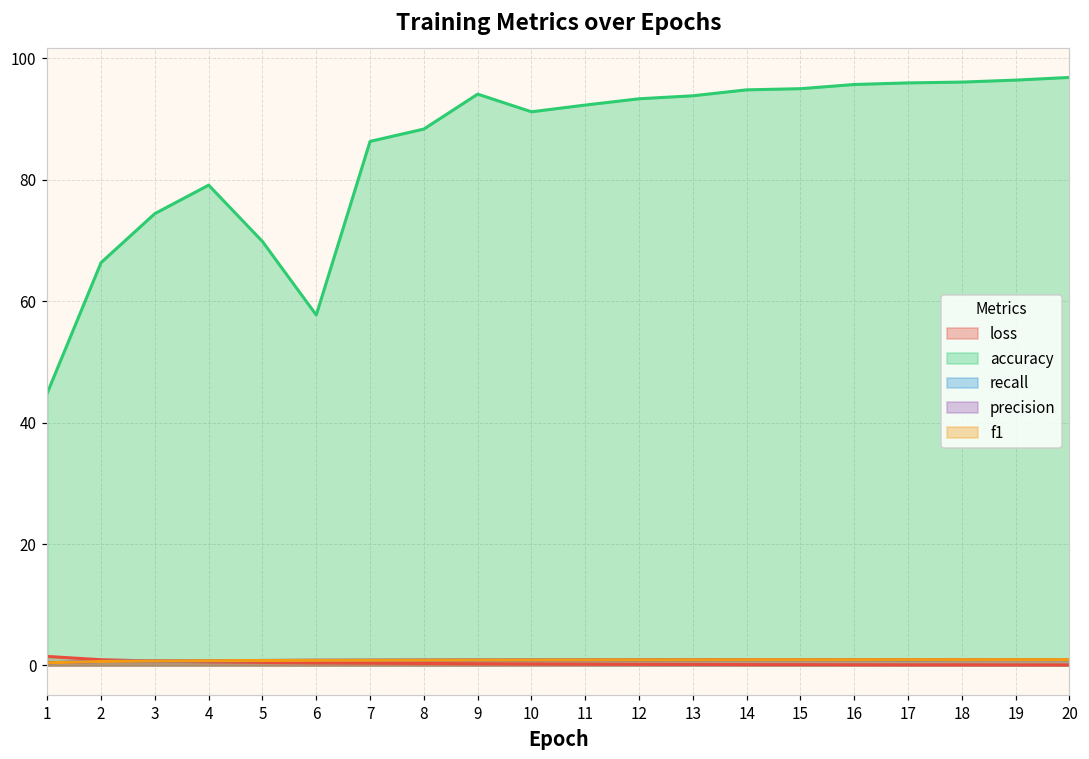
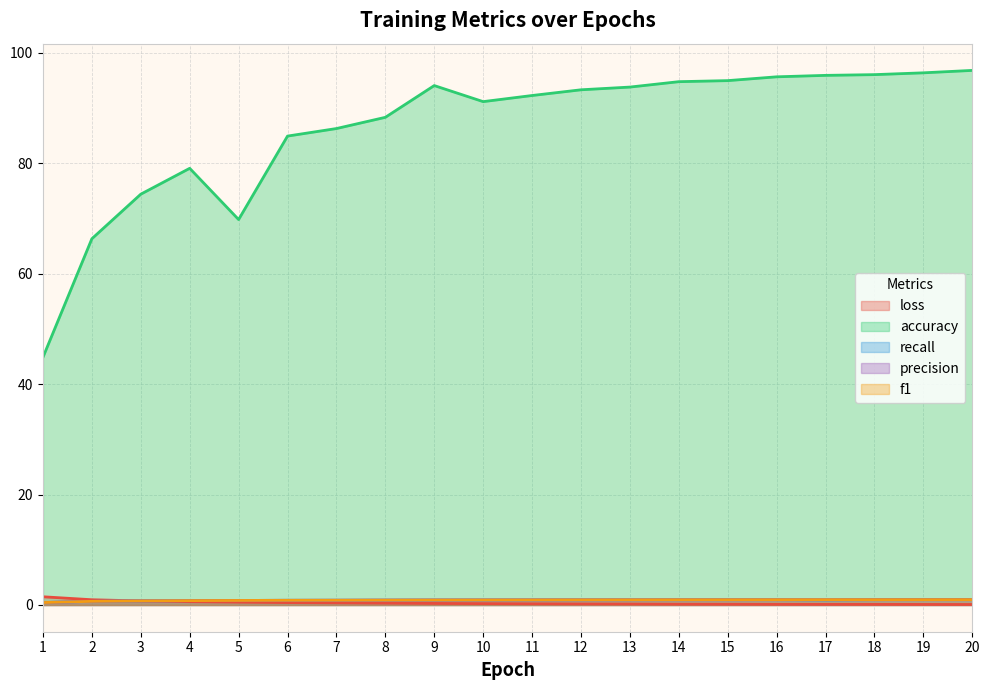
accuracy, 6: 58 -> 85
